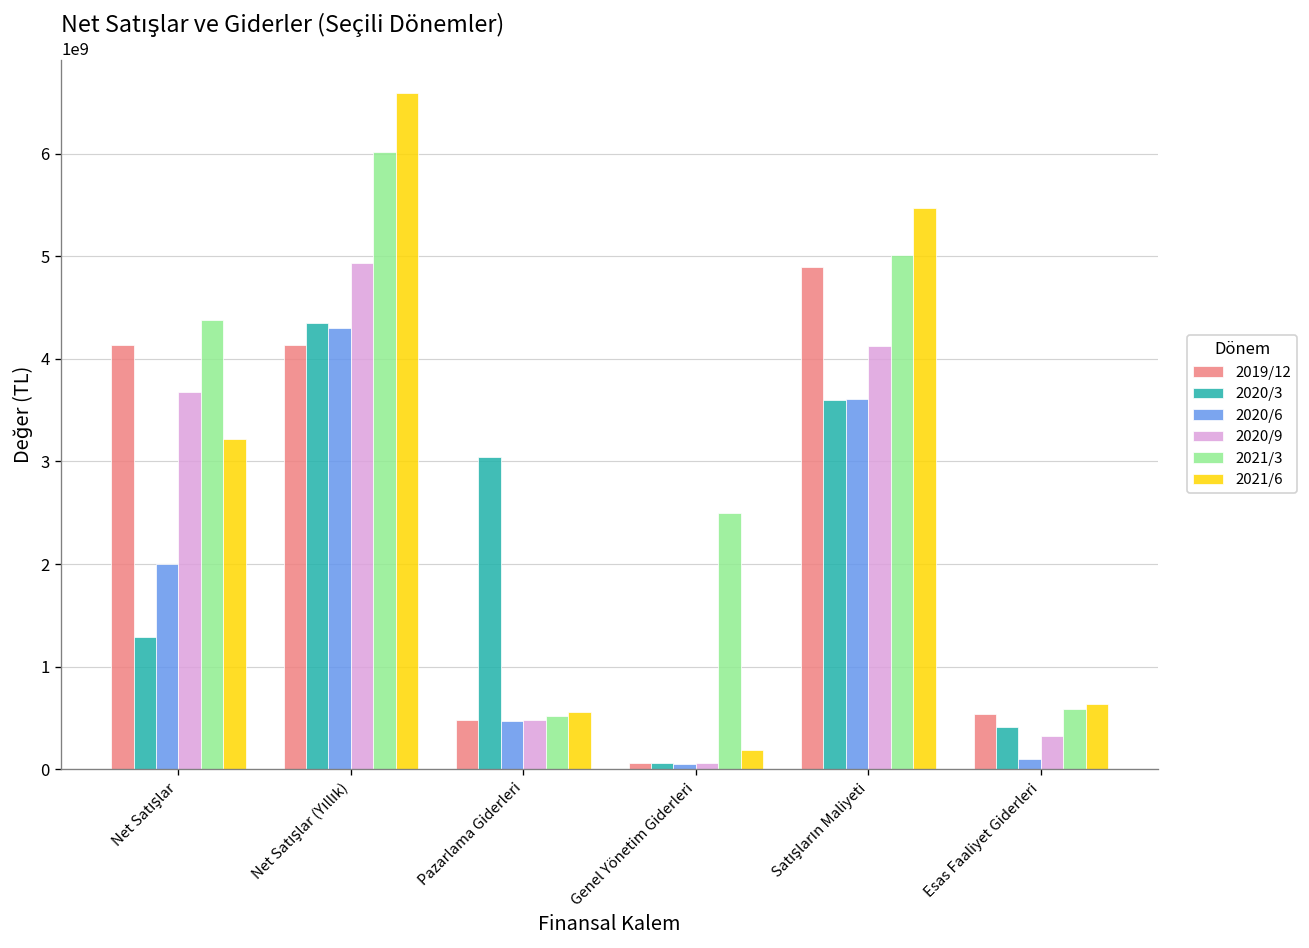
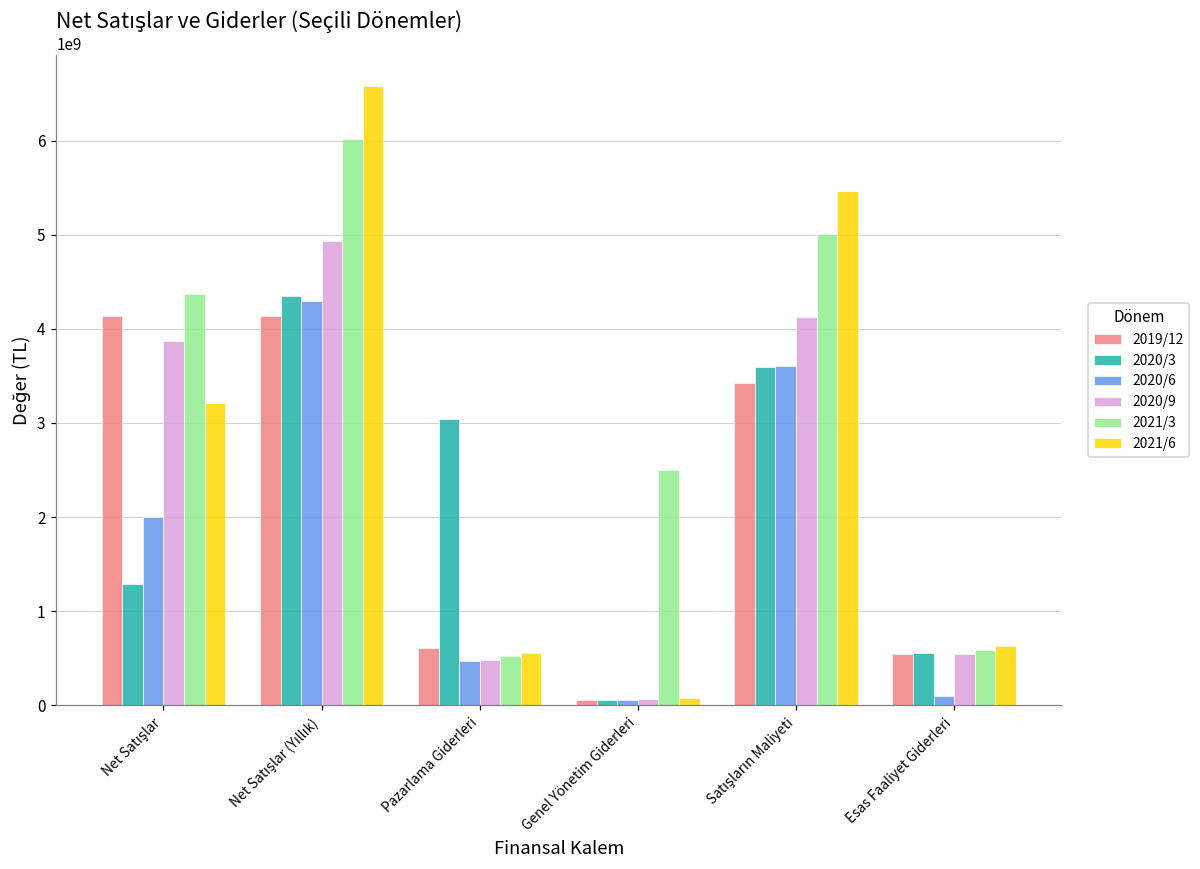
2020/9, Net Satışlar: 3700000000 -> 3900000000
2019/12, Pazarlama Giderleri: 500000000 -> 600000000
2021/6, Genel Yönetim Giderleri: 200000000 -> 100000000
2019/12, Satışların Maliyeti: 4900000000 -> 3400000000
2020/3, Esas Faaliyet Giderleri: 400000000 -> 600000000
2020/9, Esas Faaliyet Giderleri: 300000000 -> 500000000
